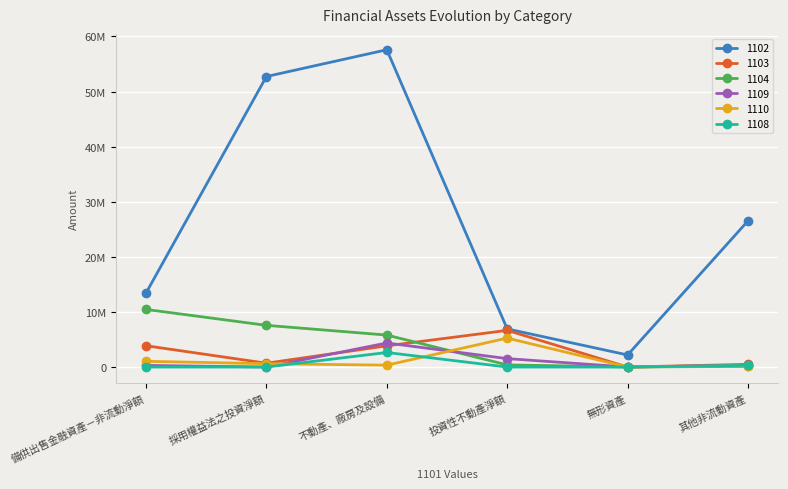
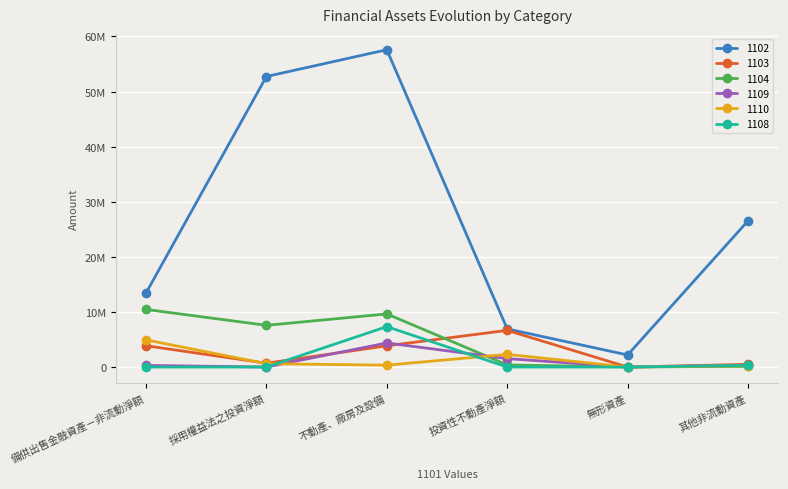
1110, 備供出售金融資產－非流動淨額: 1000000 -> 5000000
1104, 不動產、廠房及設備: 6000000 -> 10000000
1108, 不動產、廠房及設備: 3000000 -> 7000000
1110, 投資性不動產淨額: 5000000 -> 2000000
